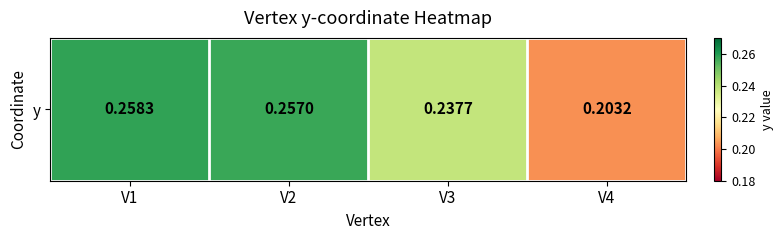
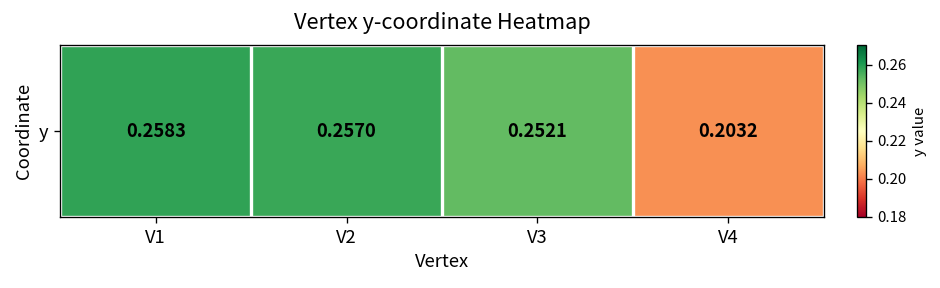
y, V3: 0.2377 -> 0.2521
